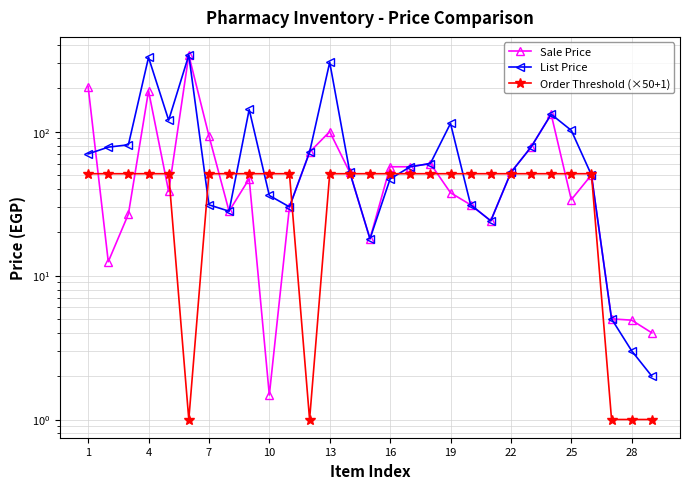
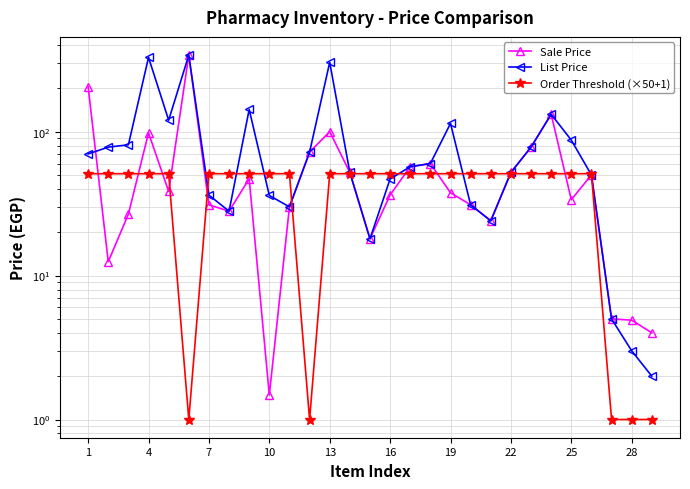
Sale Price, 4: 190 -> 100
Sale Price, 7: 90 -> 31
List Price, 7: 31 -> 36
Sale Price, 16: 57 -> 36
List Price, 25: 100 -> 90
